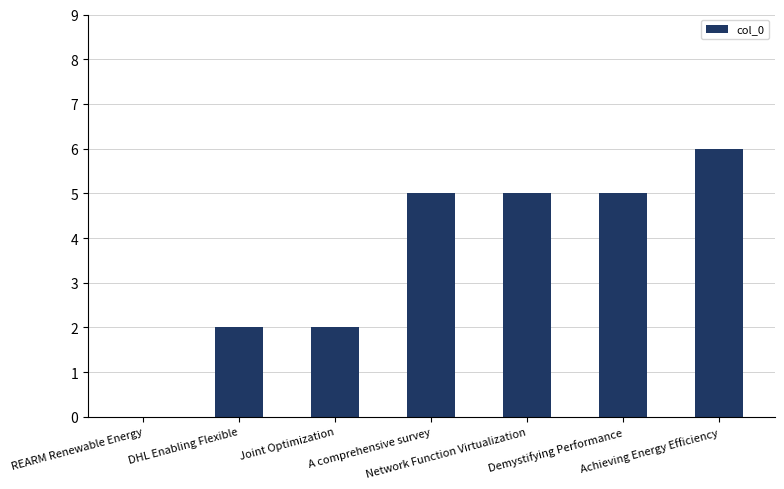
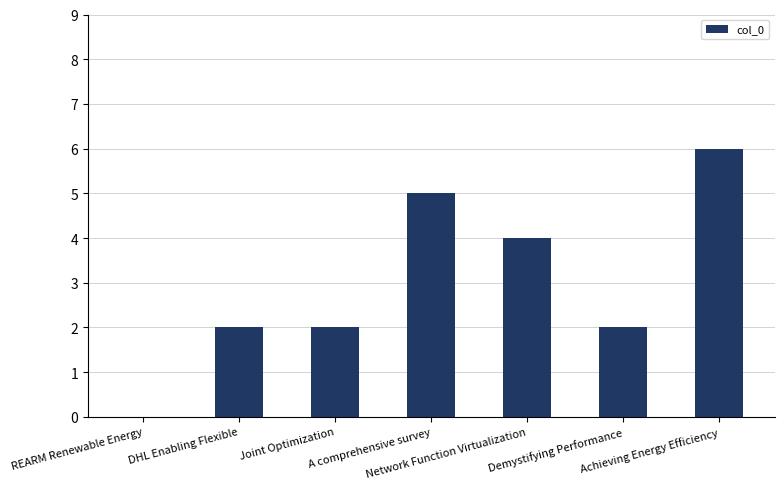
Network Function Virtualization: 5 -> 4
Demystifying Performance: 5 -> 2
